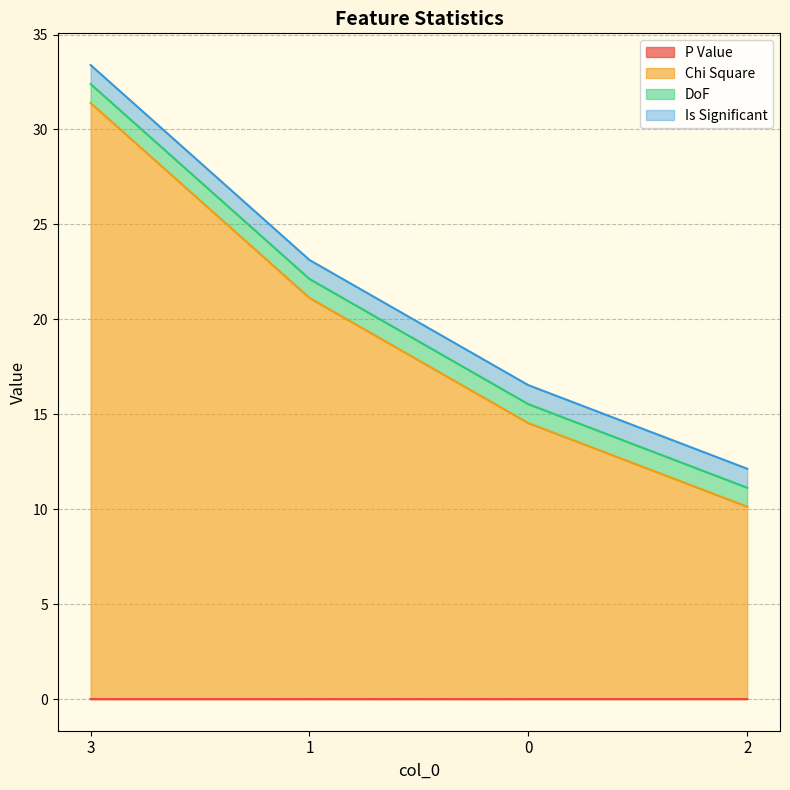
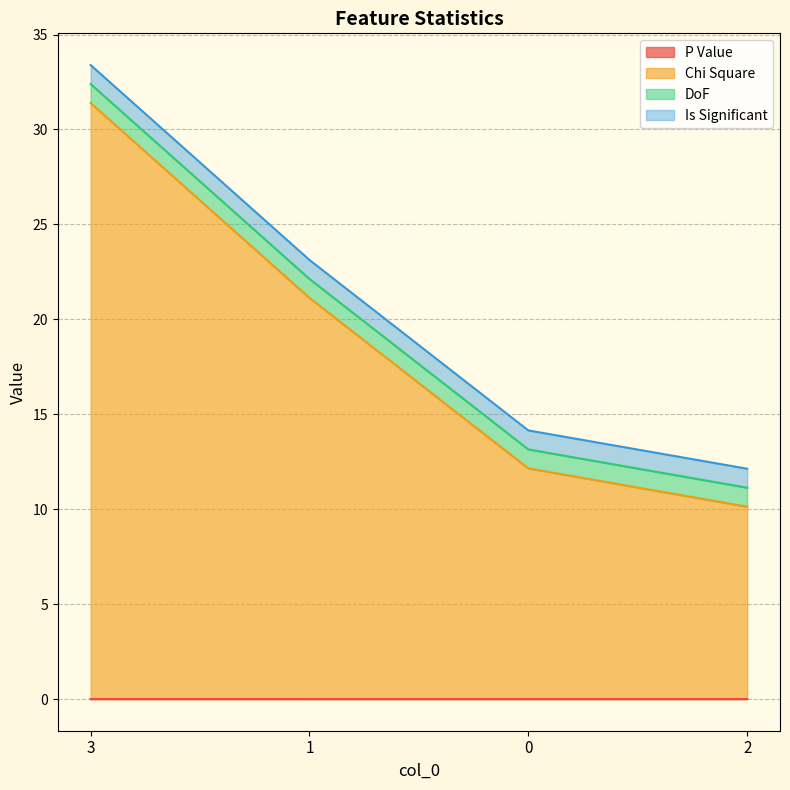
Chi Square, 0: 14.5 -> 12.1
